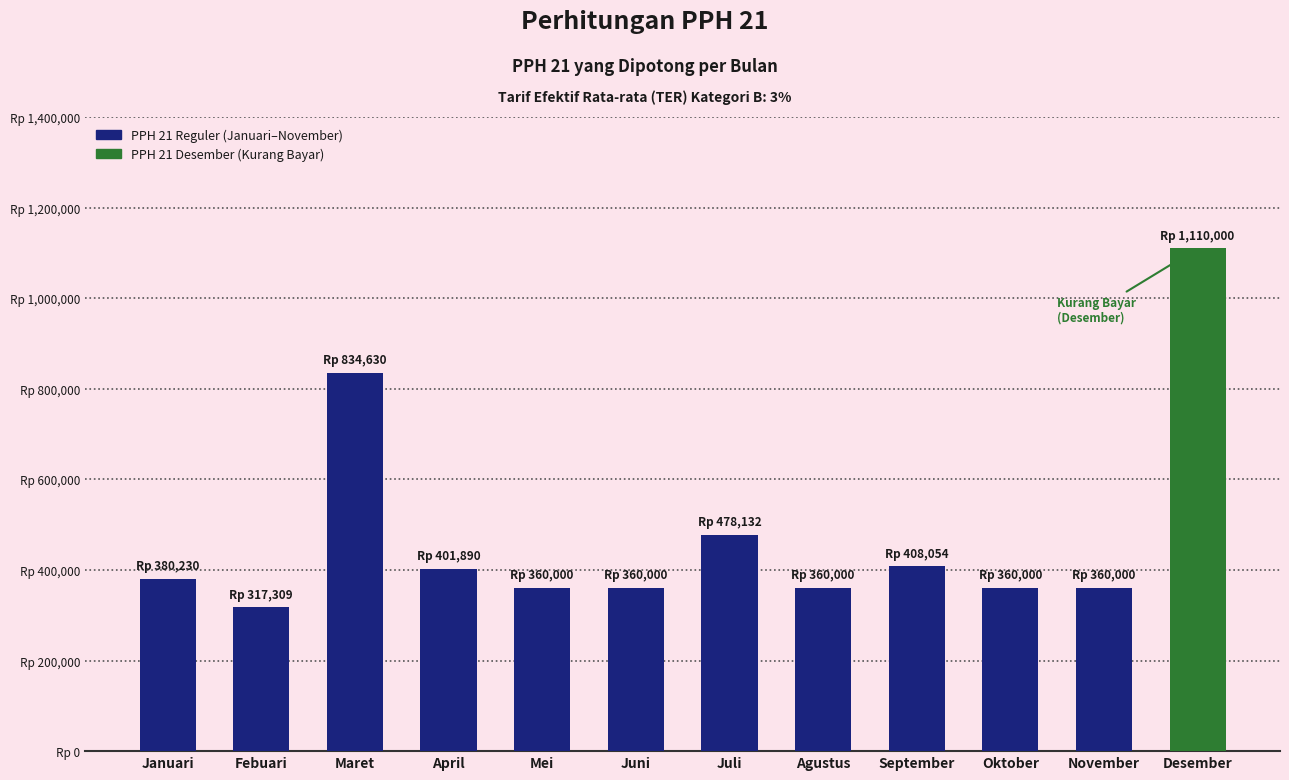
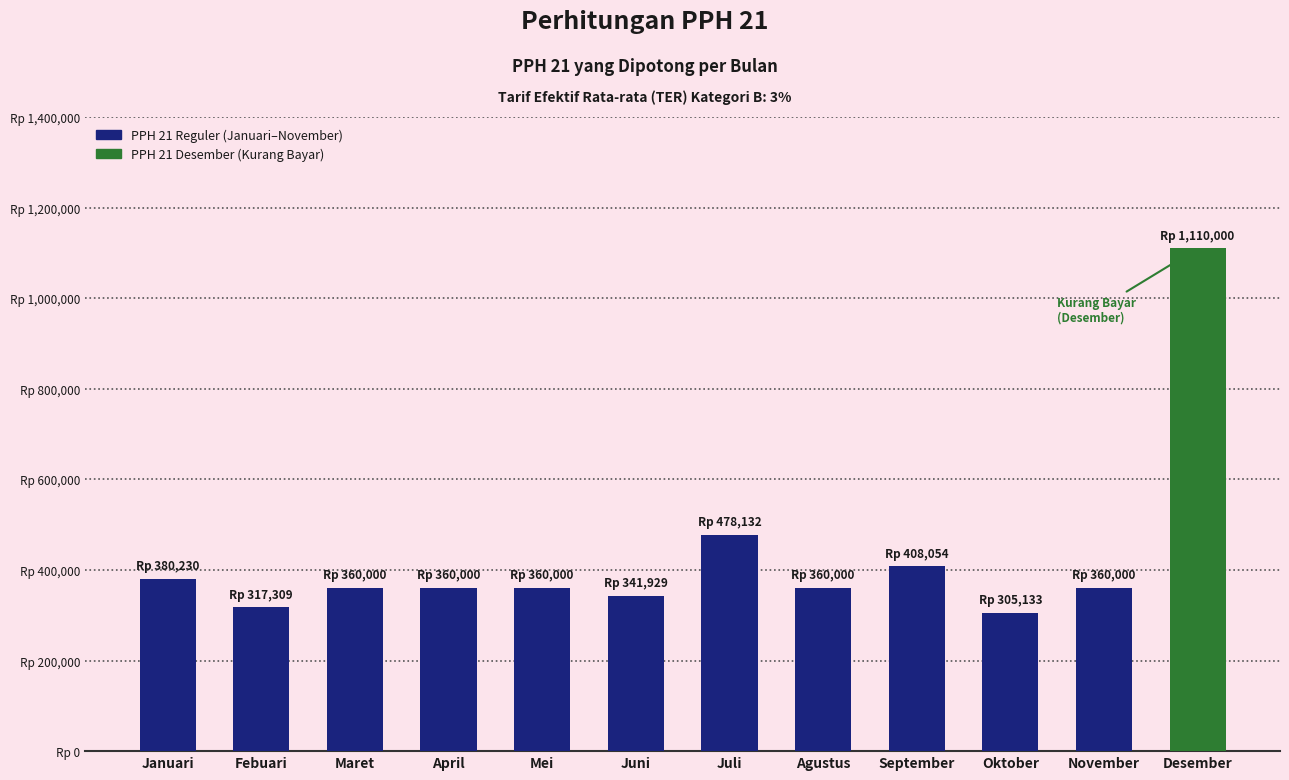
Maret: 834,630 -> 360,000
April: 401,890 -> 360,000
Juni: 360,000 -> 341,929
Oktober: 360,000 -> 305,133
